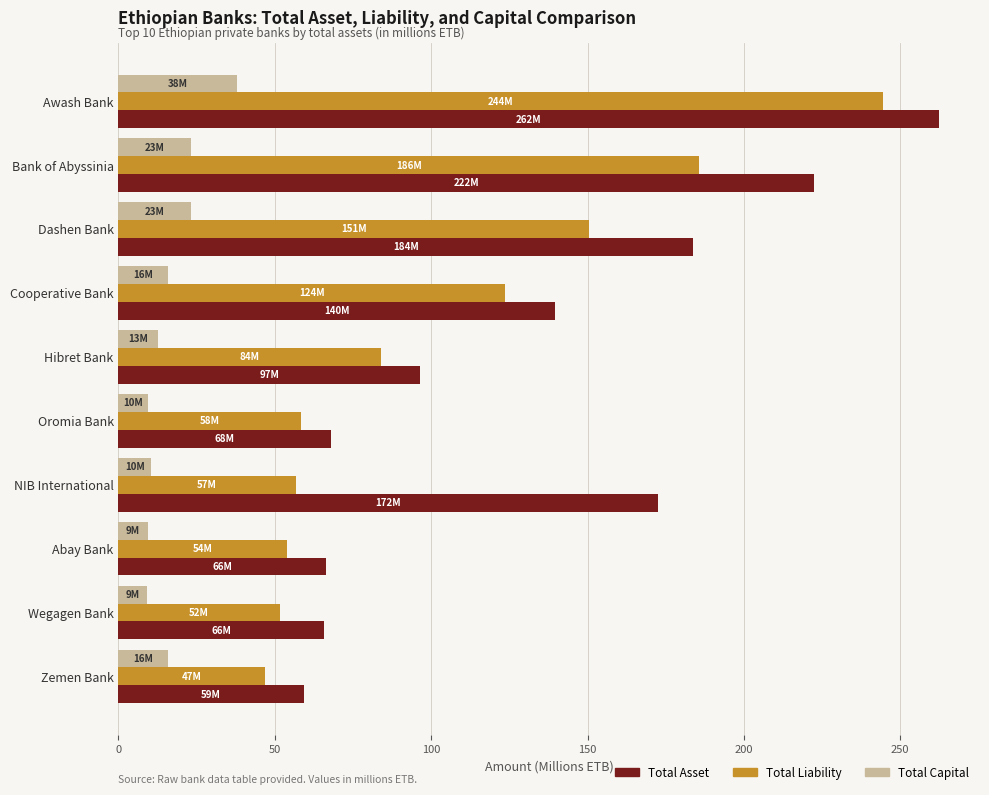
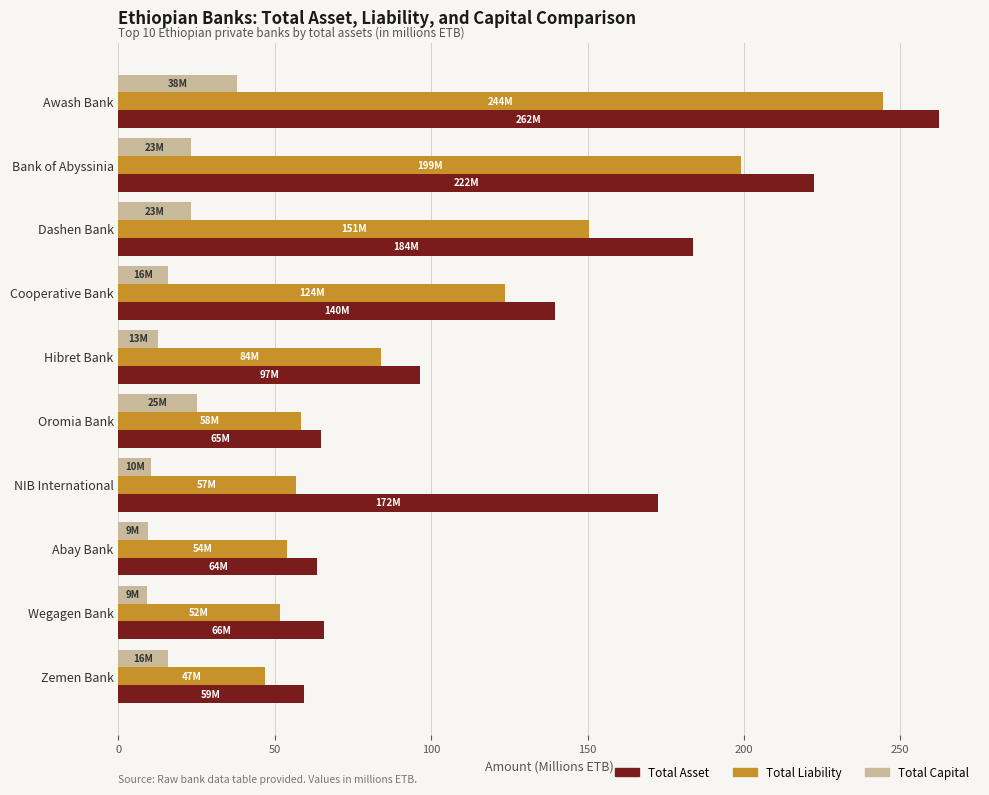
Total Liability, Bank of Abyssinia: 186M -> 199M
Total Capital, Oromia Bank: 10M -> 25M
Total Asset, Oromia Bank: 68M -> 65M
Total Asset, Abay Bank: 66M -> 64M
